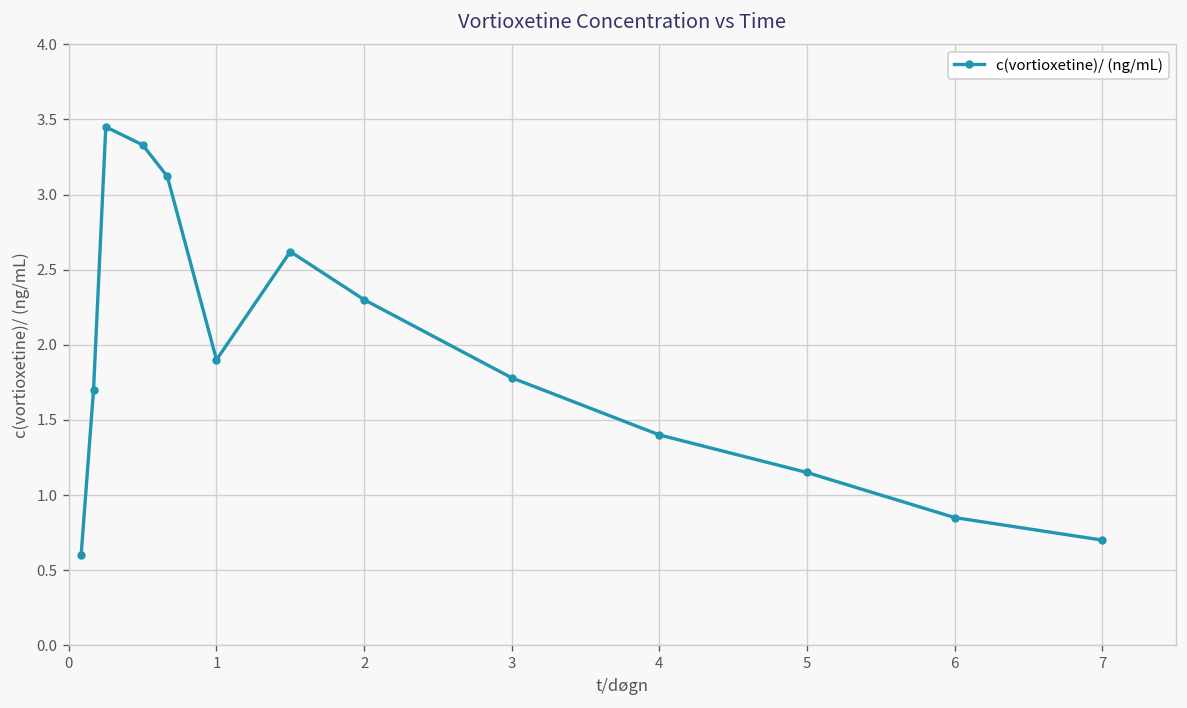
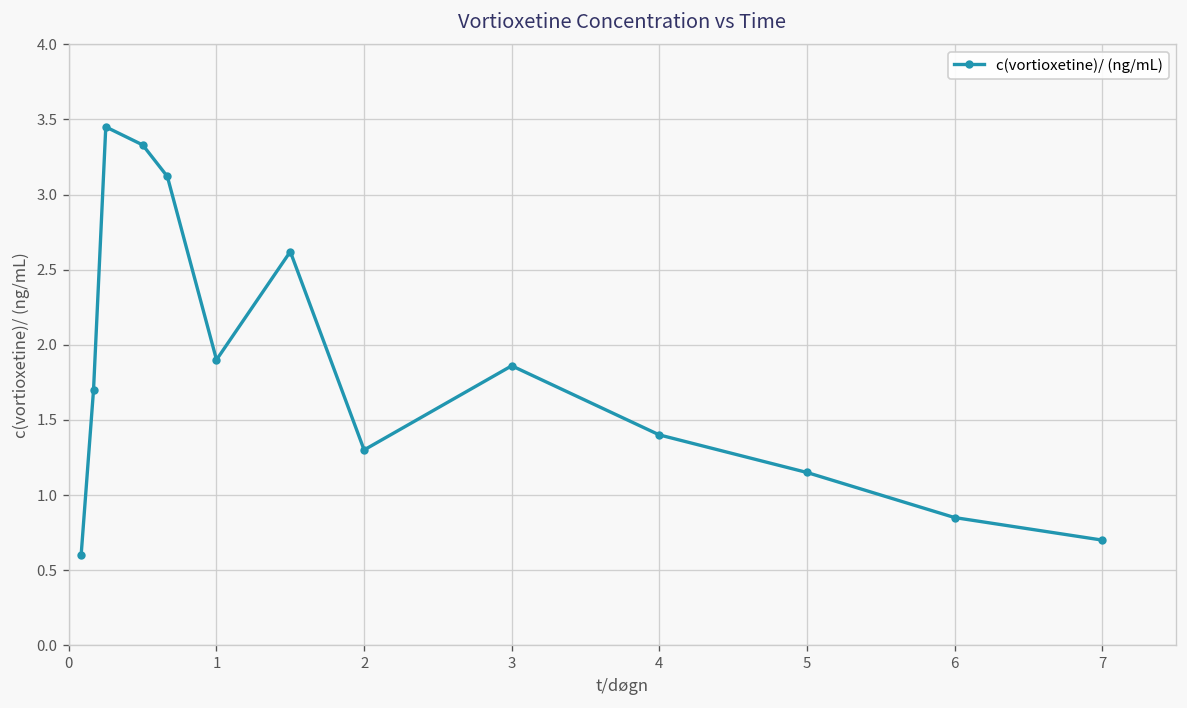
2: 2.3 -> 1.3
3: 1.78 -> 1.86
